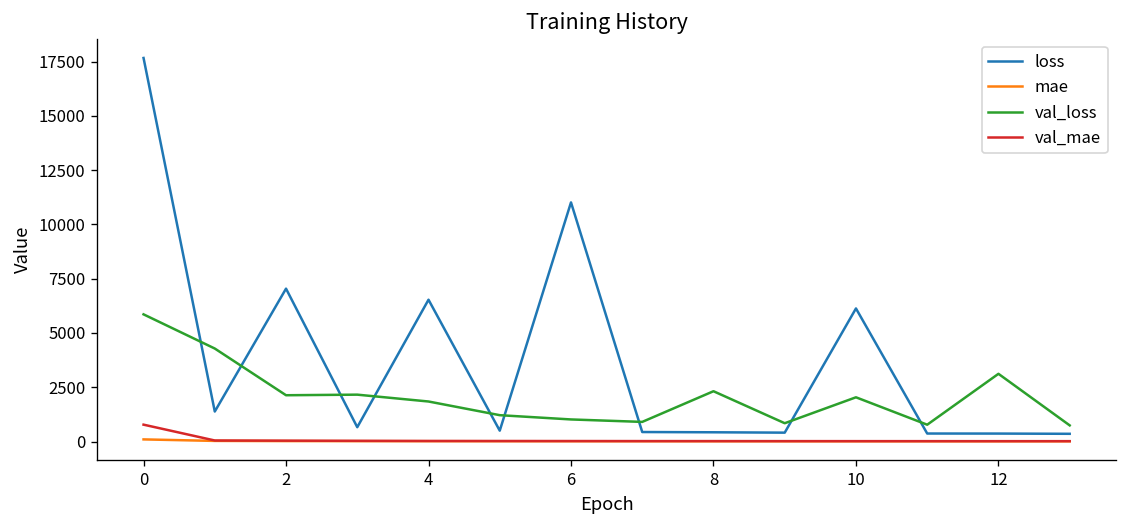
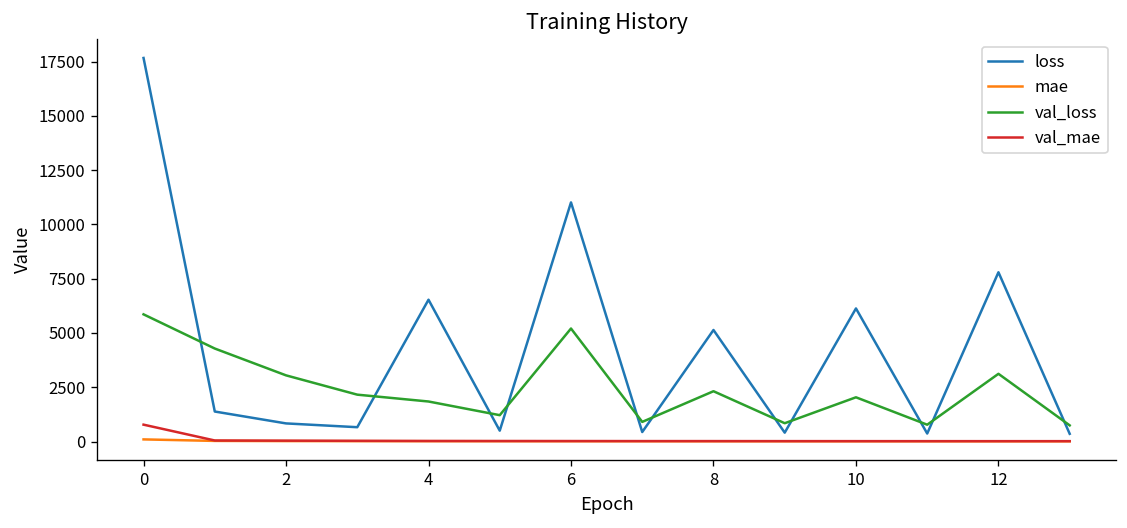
loss, 2: 7000 -> 800
val_loss, 2: 2100 -> 3000
val_loss, 6: 1000 -> 5200
loss, 8: 400 -> 5100
loss, 12: 400 -> 7800
